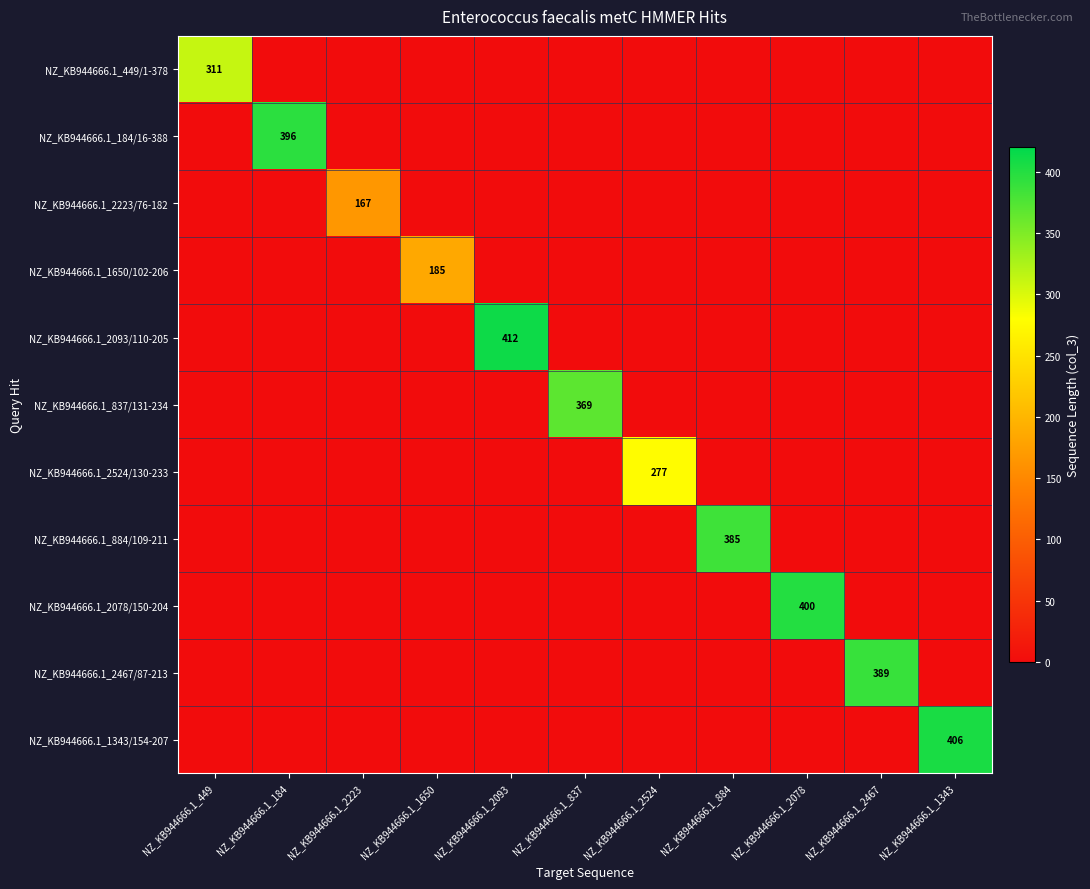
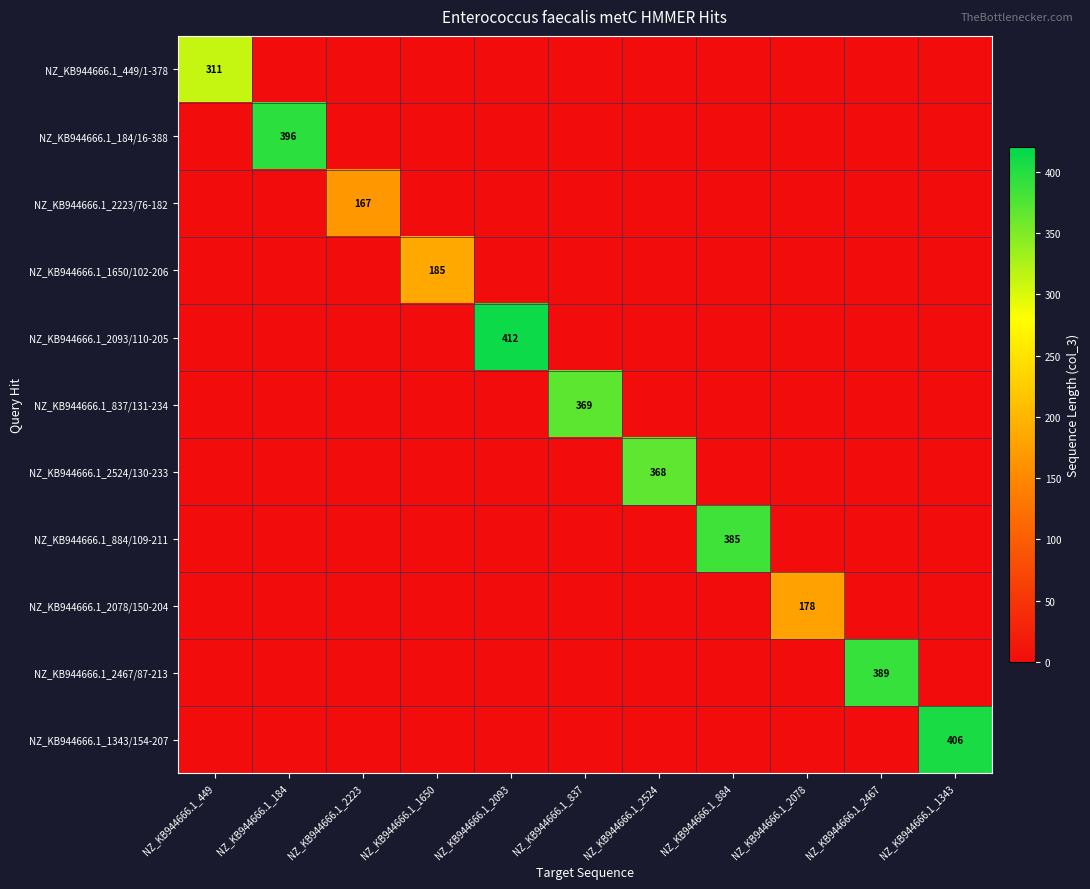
NZ_KB944666.1_2524/130-233, NZ_KB944666.1_2524: 277 -> 368
NZ_KB944666.1_2078/150-204, NZ_KB944666.1_2078: 400 -> 178
